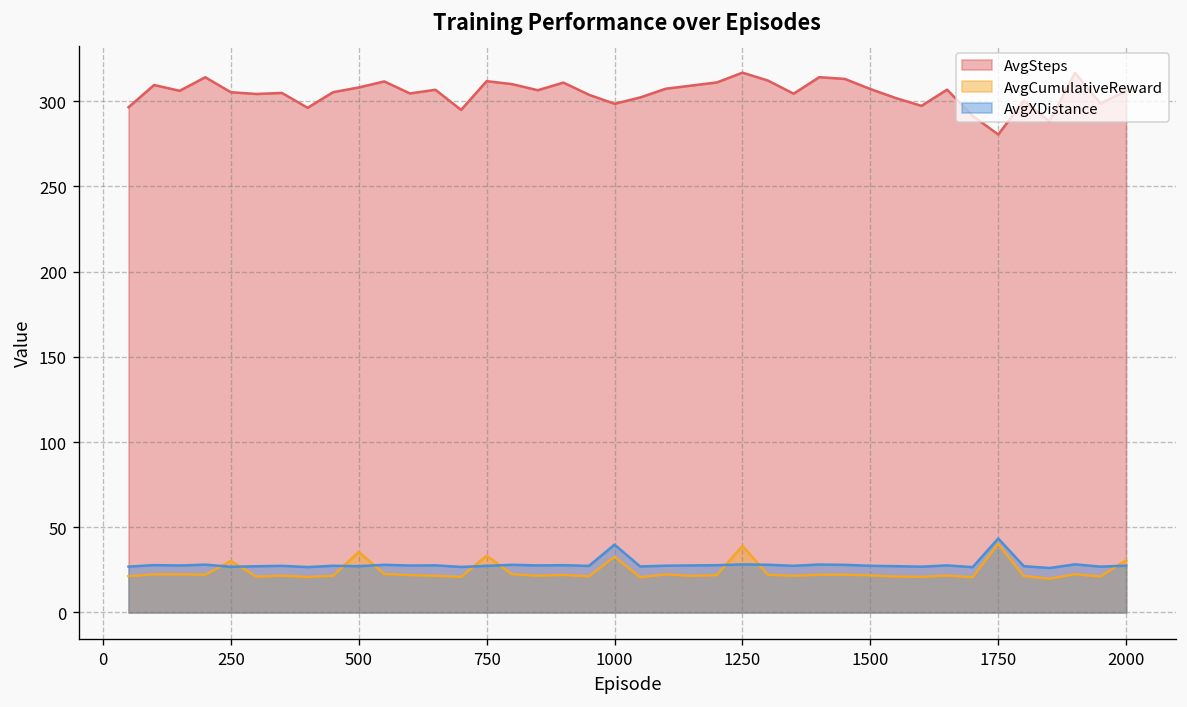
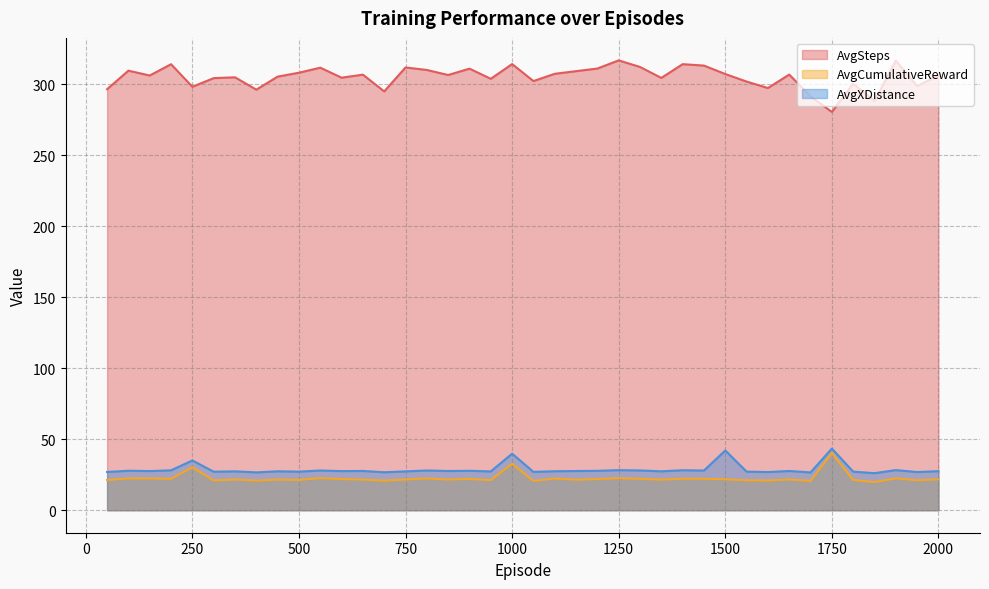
AvgSteps, 250: 305 -> 298
AvgXDistance, 250: 27 -> 35
AvgCumulativeReward, 500: 36 -> 21
AvgCumulativeReward, 750: 33 -> 22
AvgSteps, 1000: 298 -> 314
AvgCumulativeReward, 1250: 39 -> 23
AvgXDistance, 1500: 27 -> 42
AvgCumulativeReward, 2000: 31 -> 22
